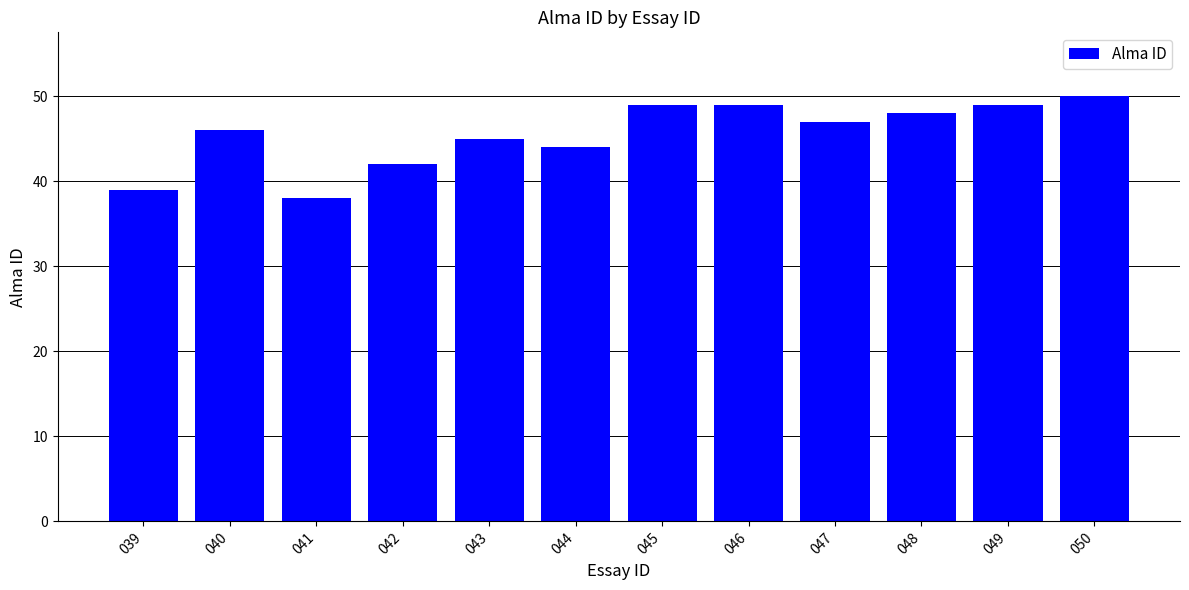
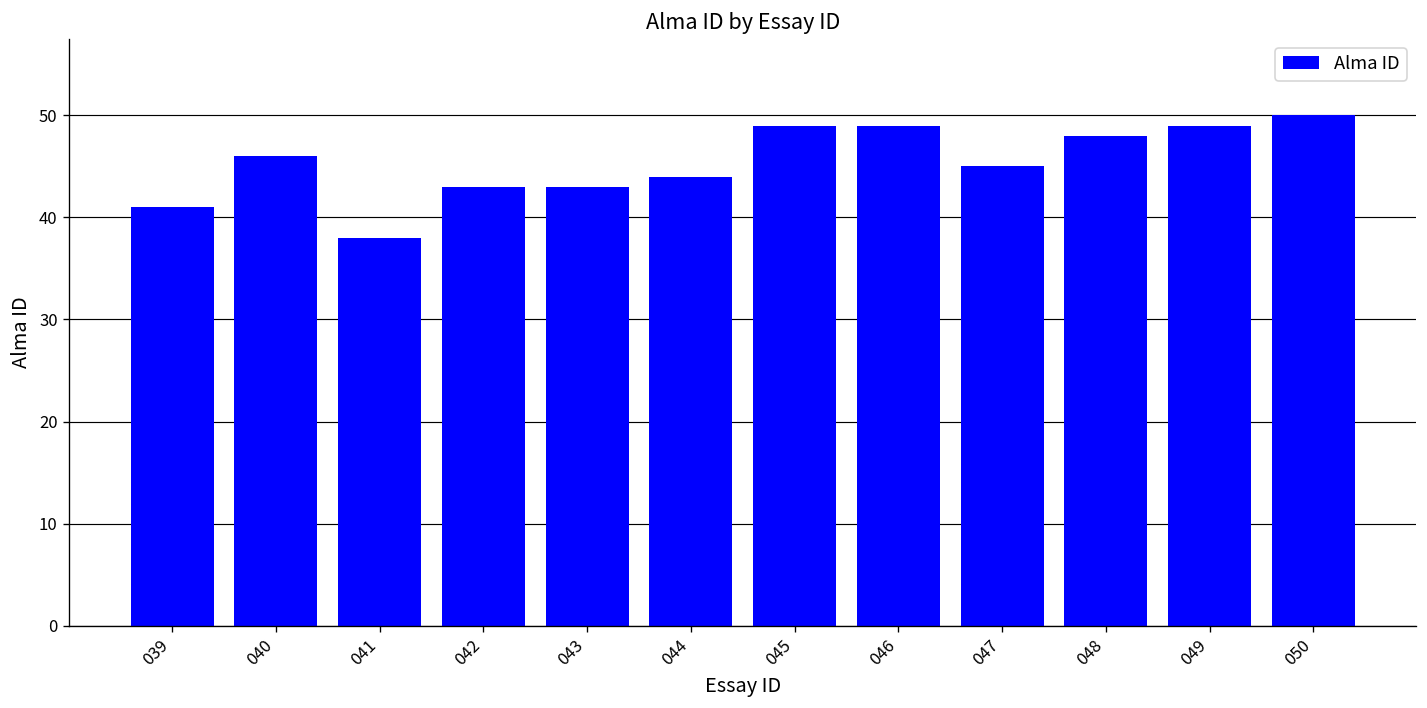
039: 39 -> 41
042: 42 -> 43
043: 45 -> 43
047: 47 -> 45
